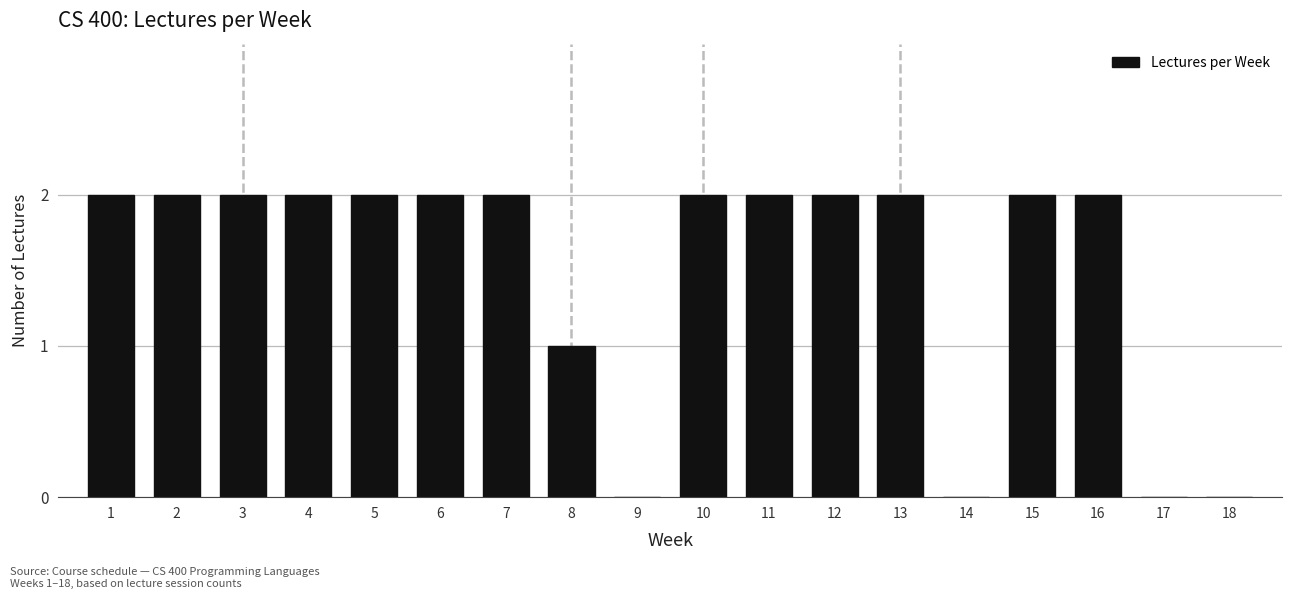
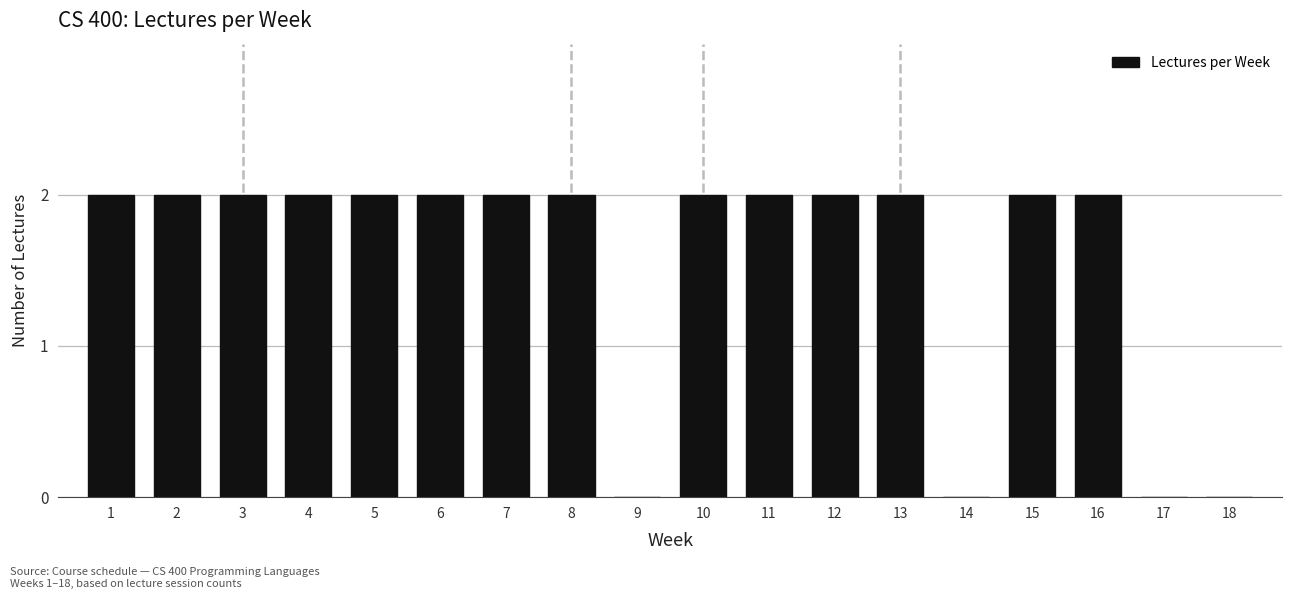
8: 1 -> 2
